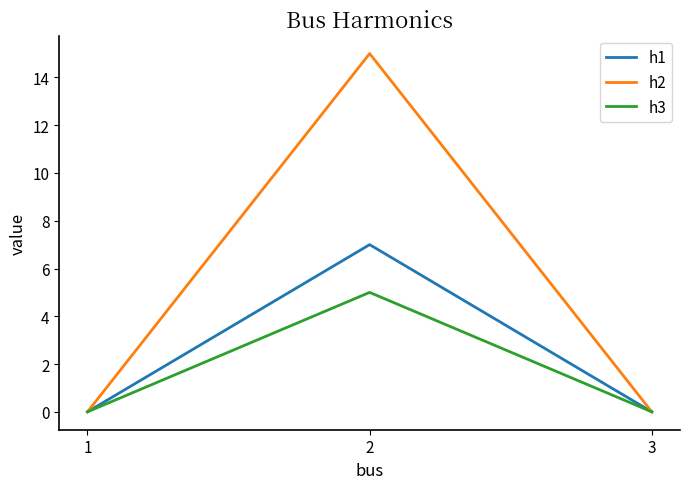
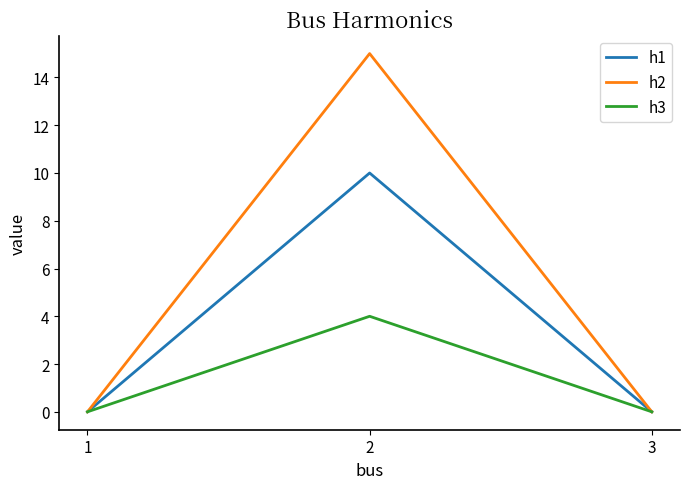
h1, 2: 7 -> 10
h3, 2: 5 -> 4
